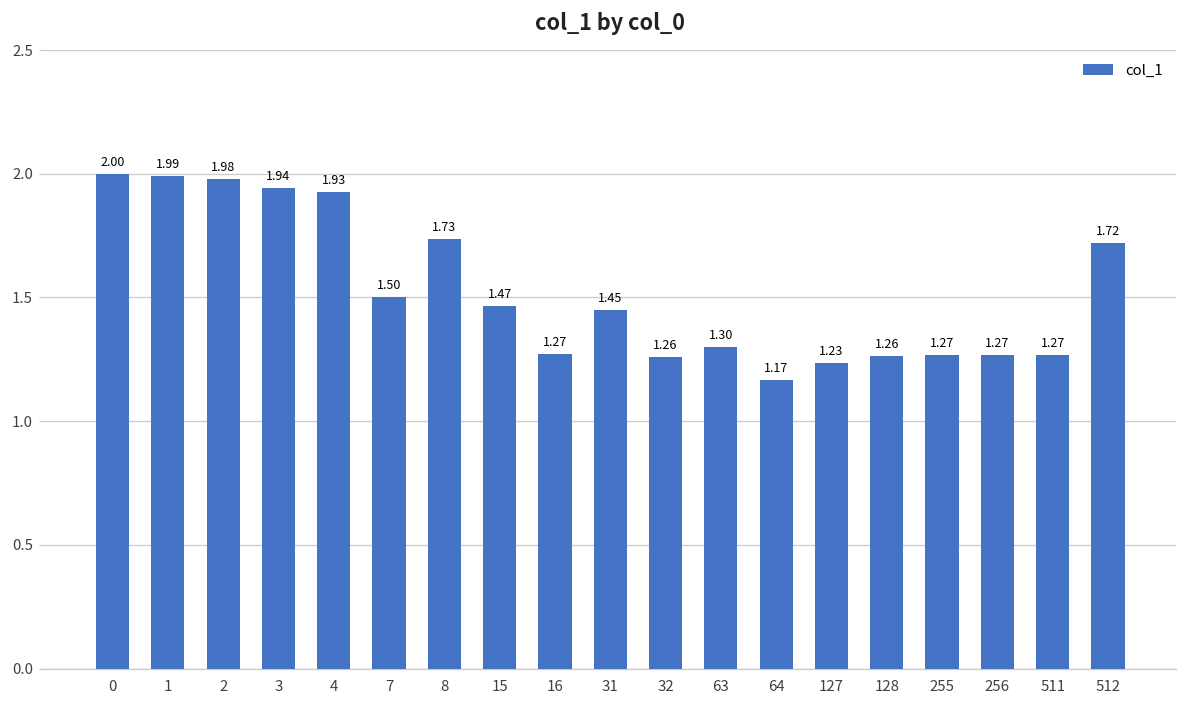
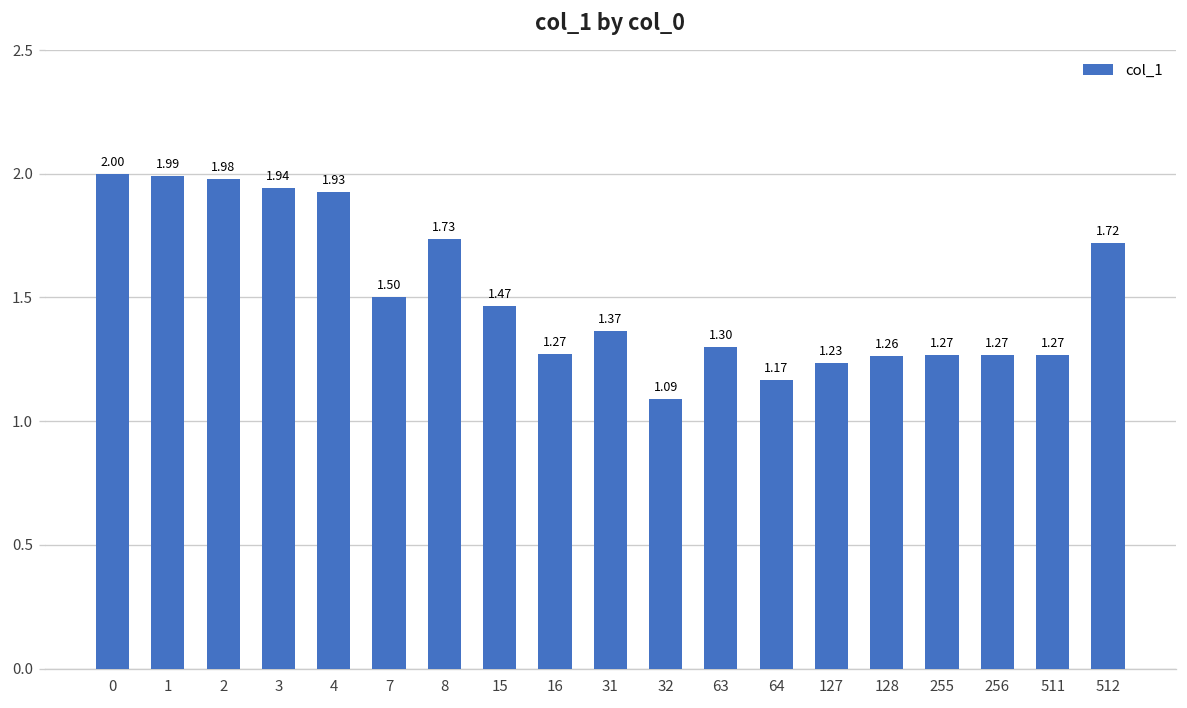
31: 1.45 -> 1.37
32: 1.26 -> 1.09
